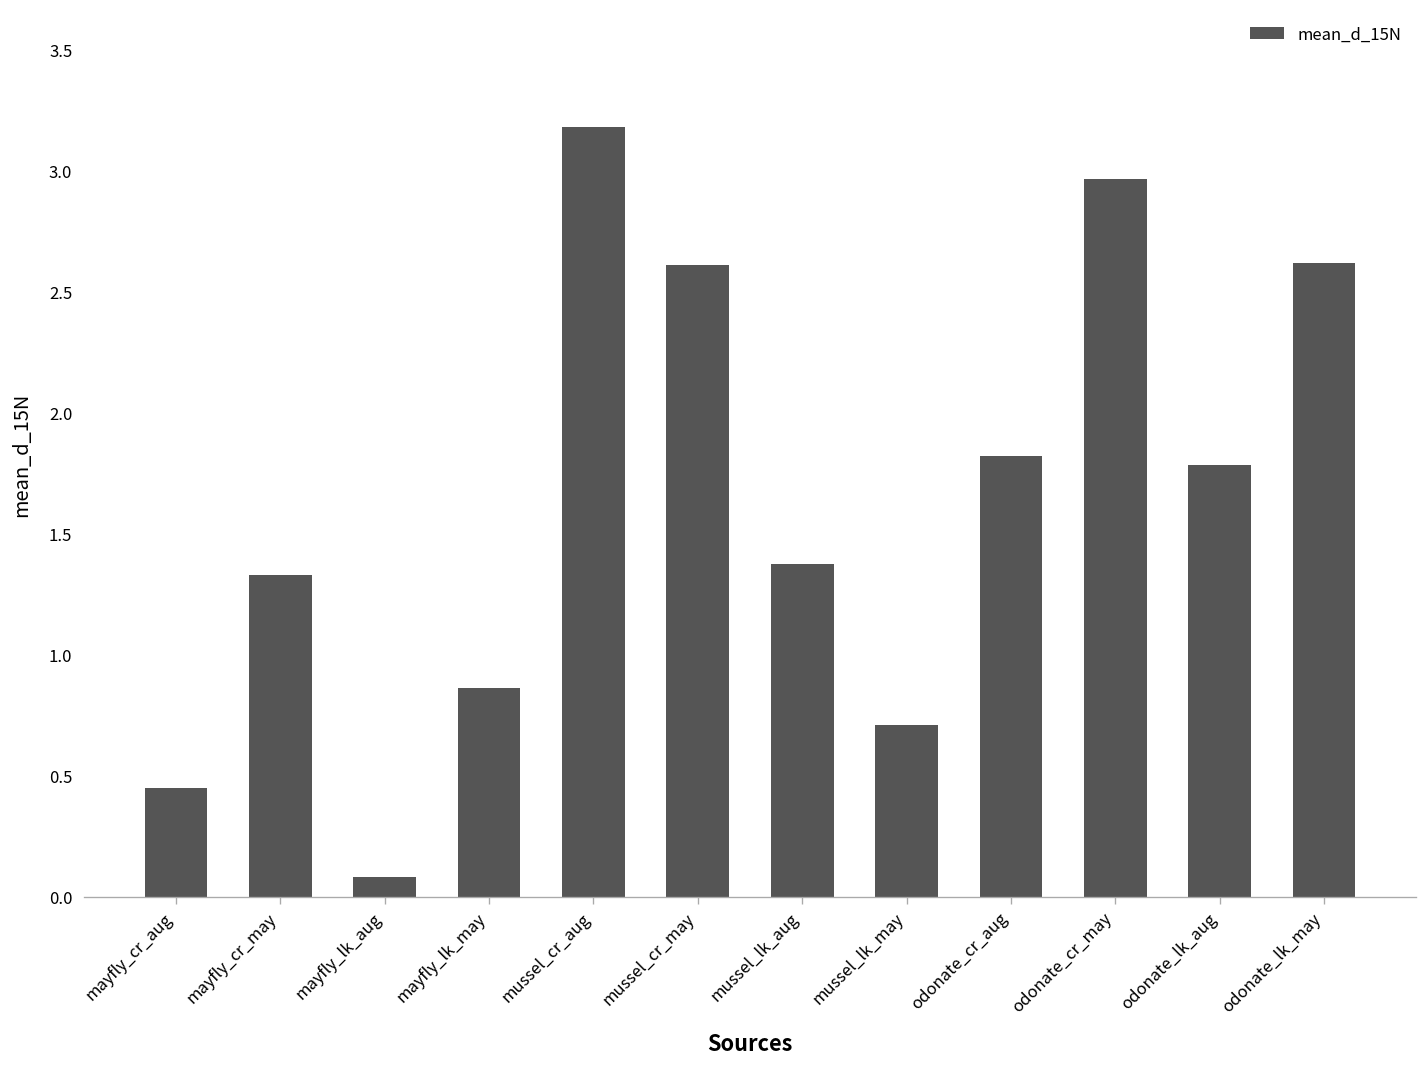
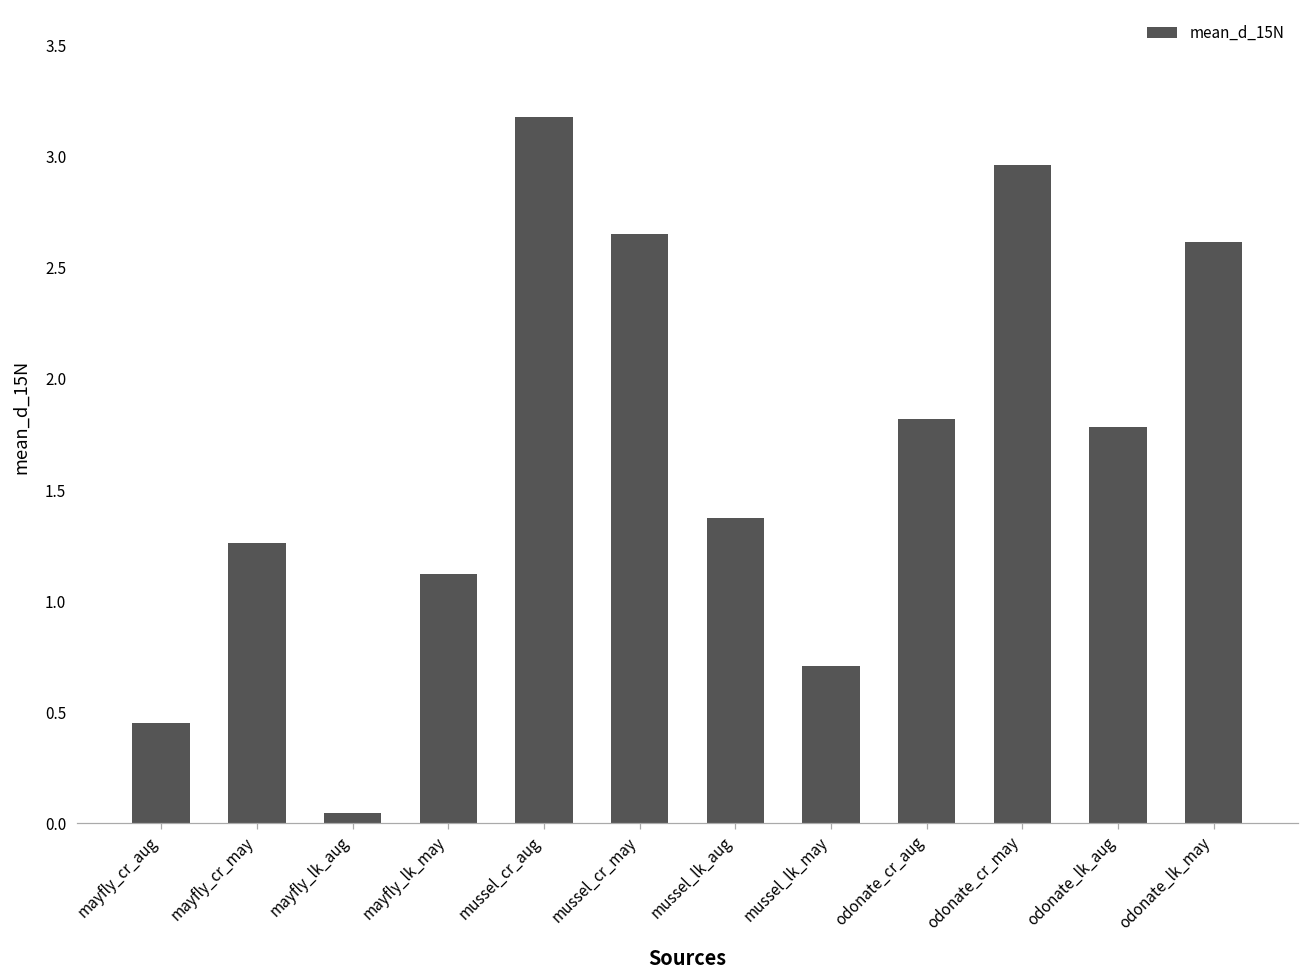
mayfly_cr_may: 1.33 -> 1.26
mayfly_lk_aug: 0.08 -> 0.04
mayfly_lk_may: 0.86 -> 1.12
mussel_cr_may: 2.61 -> 2.65
